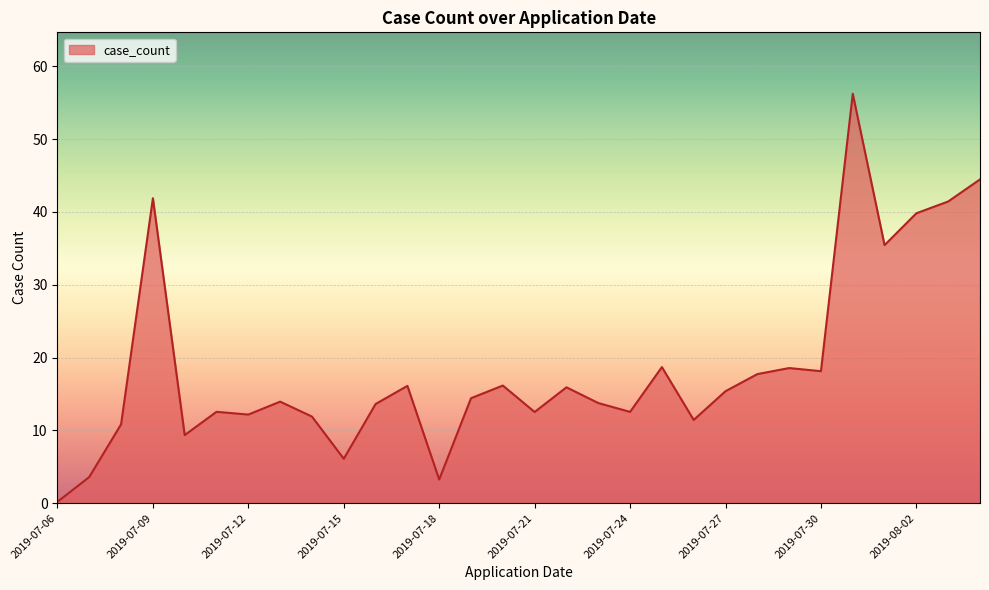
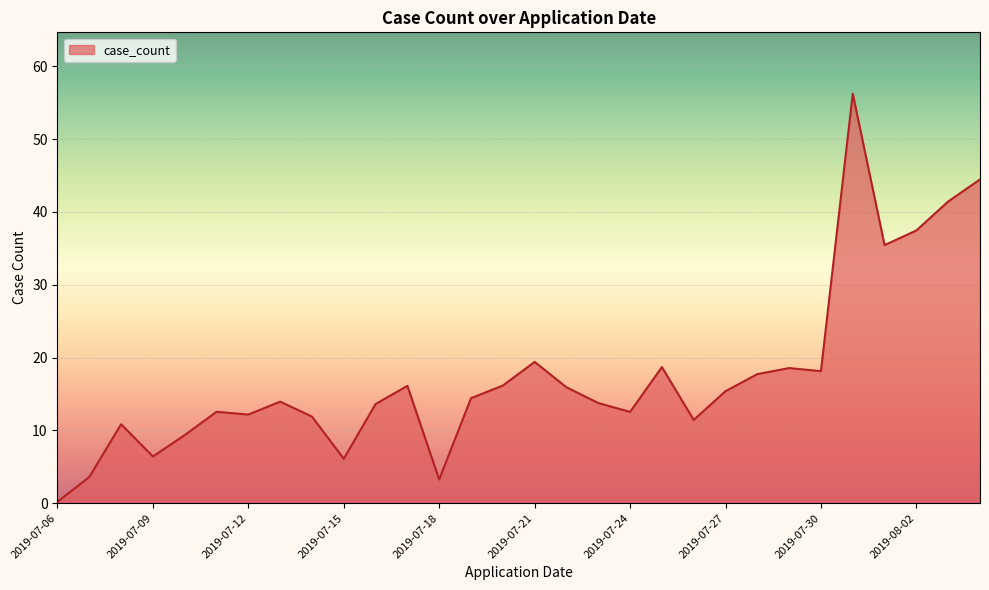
2019-07-09: 42 -> 6
2019-07-21: 13 -> 19
2019-08-02: 40 -> 37
